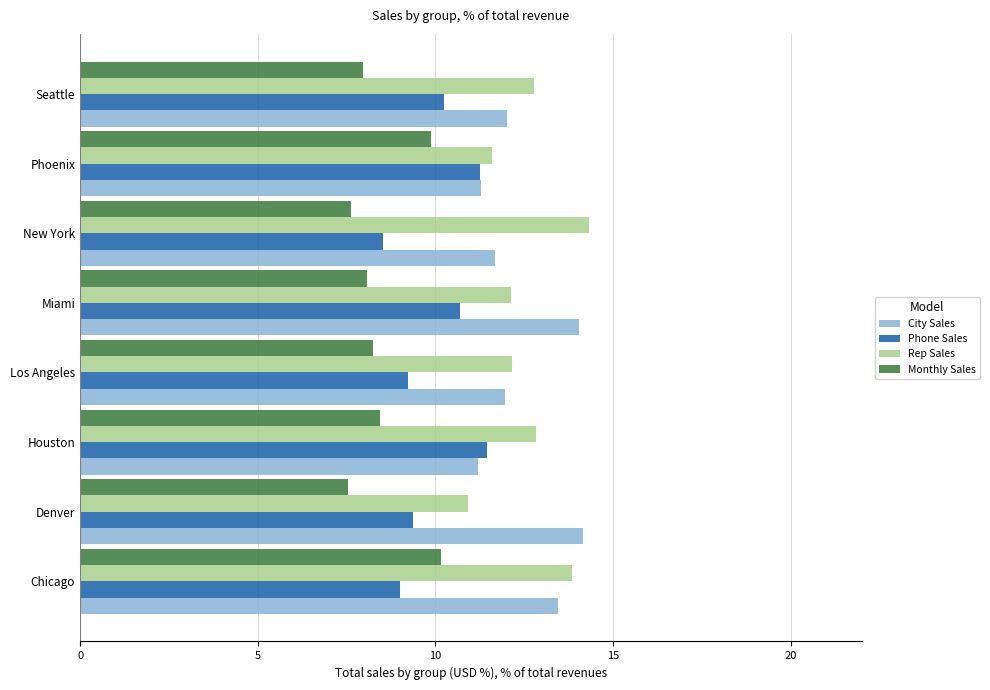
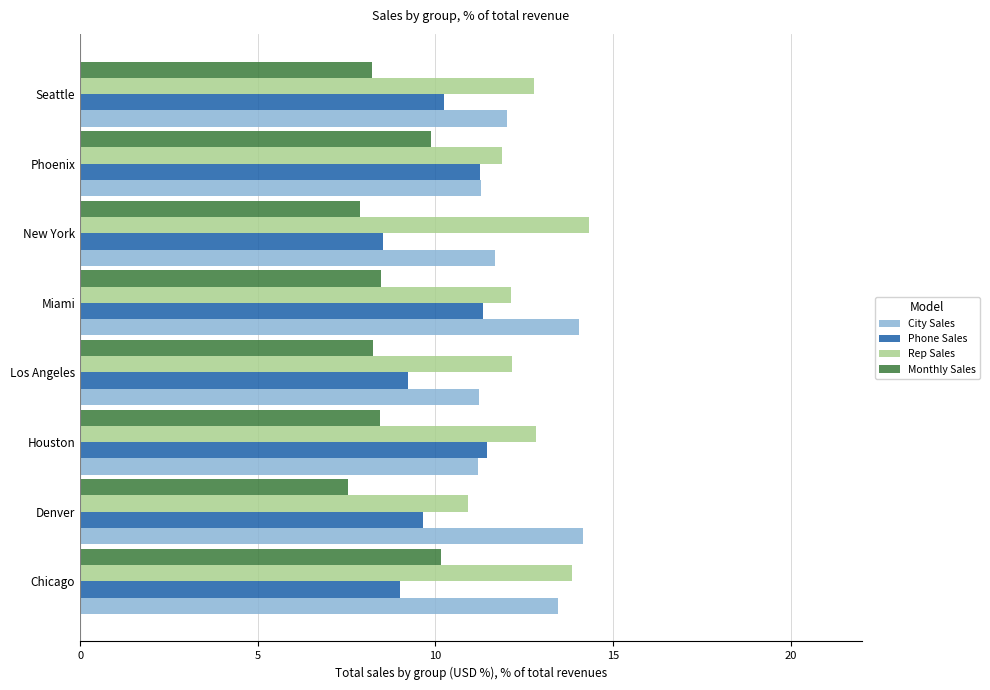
Monthly Sales, Seattle: 8.0 -> 8.2
Rep Sales, Phoenix: 11.6 -> 11.9
Monthly Sales, New York: 7.6 -> 7.9
Monthly Sales, Miami: 8.1 -> 8.5
Phone Sales, Miami: 10.7 -> 11.4
City Sales, Los Angeles: 12.0 -> 11.2
Phone Sales, Denver: 9.4 -> 9.6
